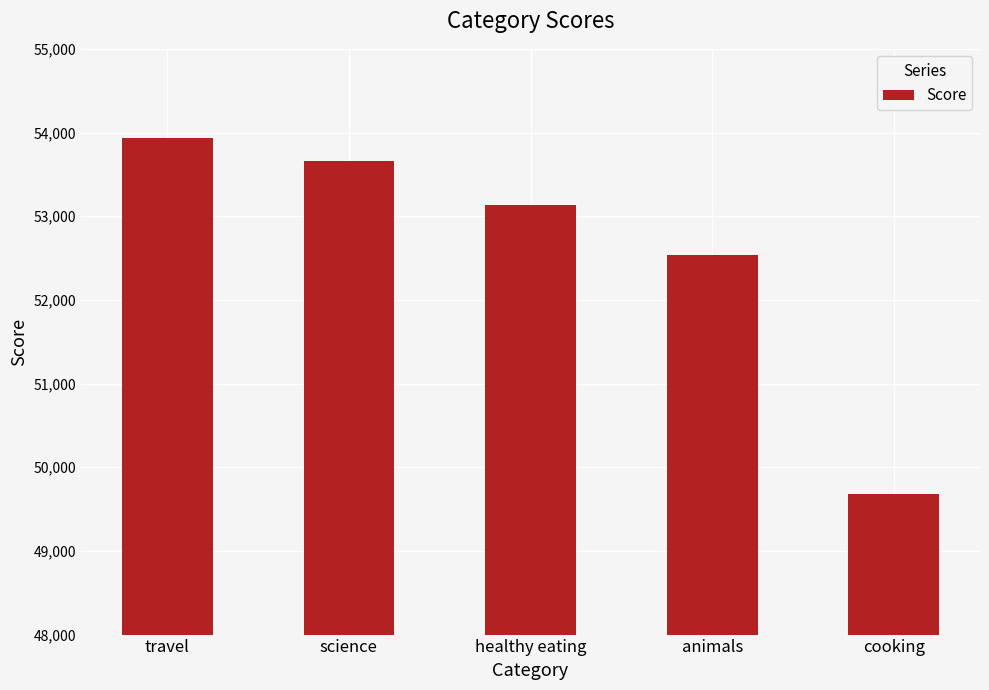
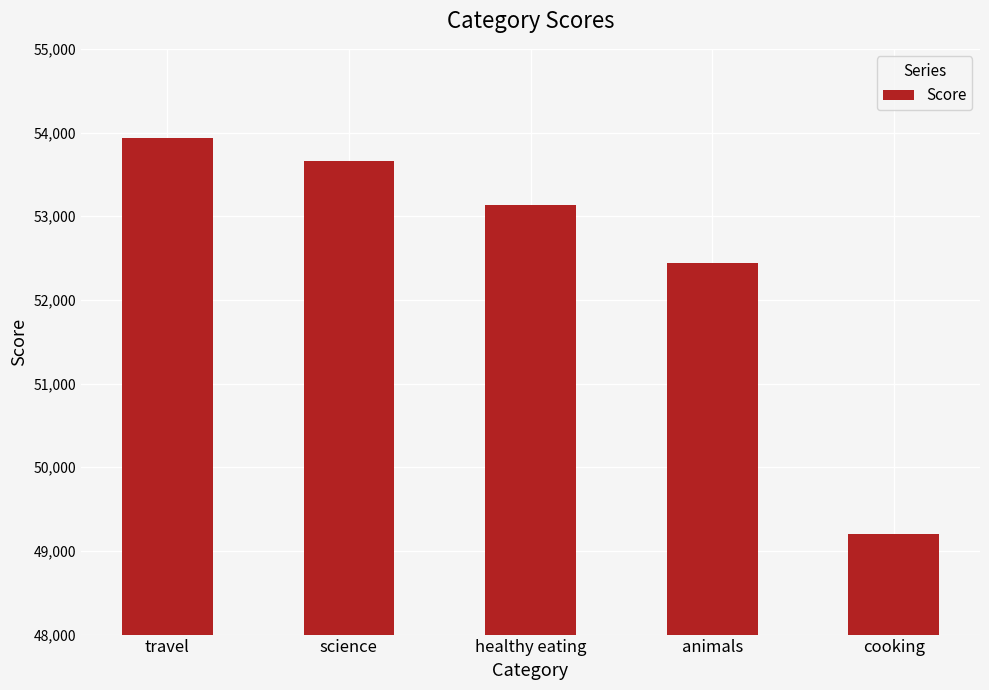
animals: 52,500 -> 52,400
cooking: 49,700 -> 49,200
